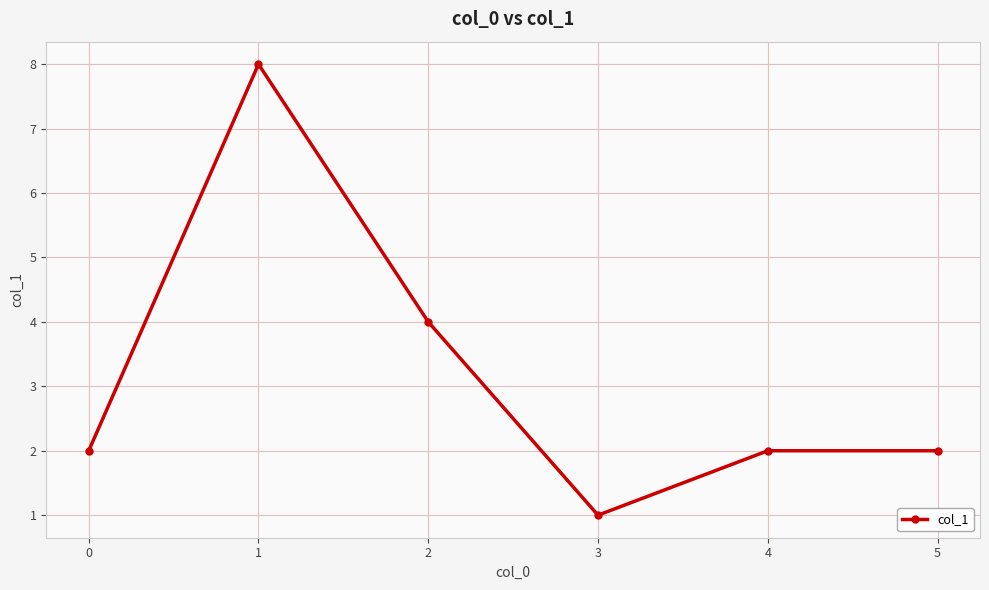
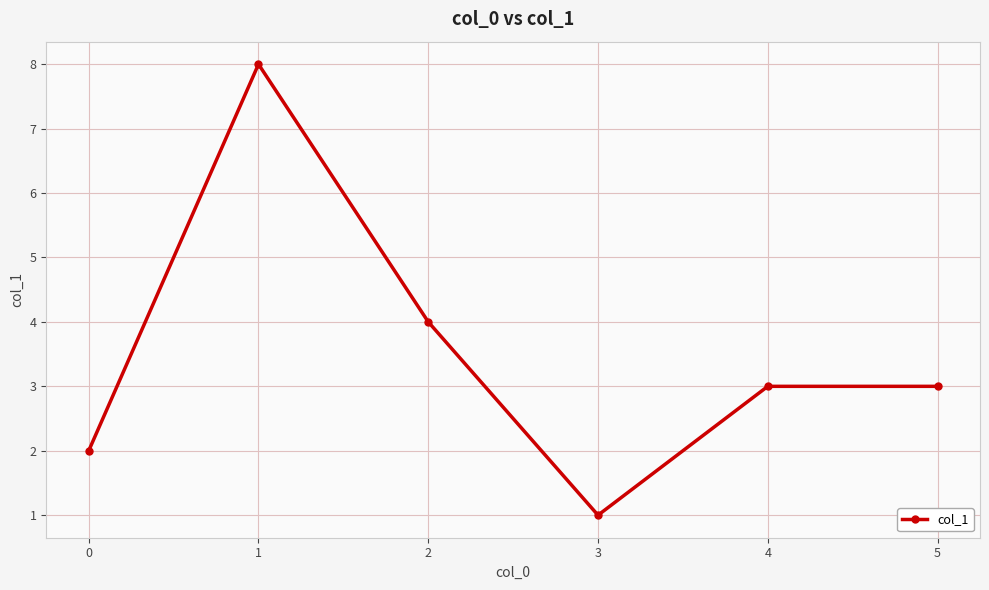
4: 2 -> 3
5: 2 -> 3
